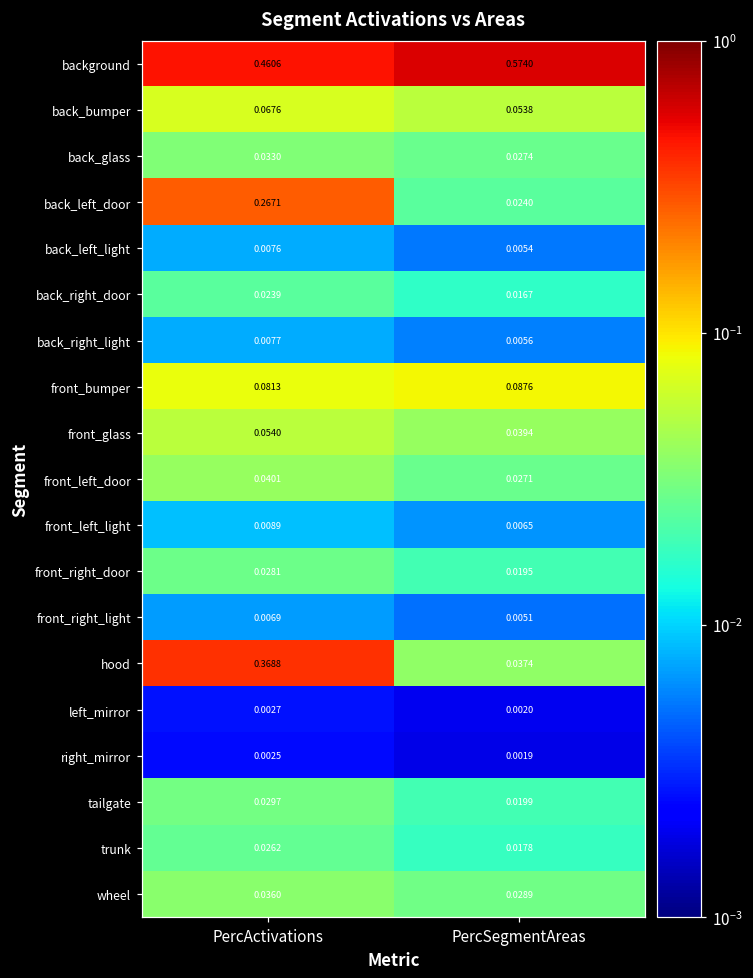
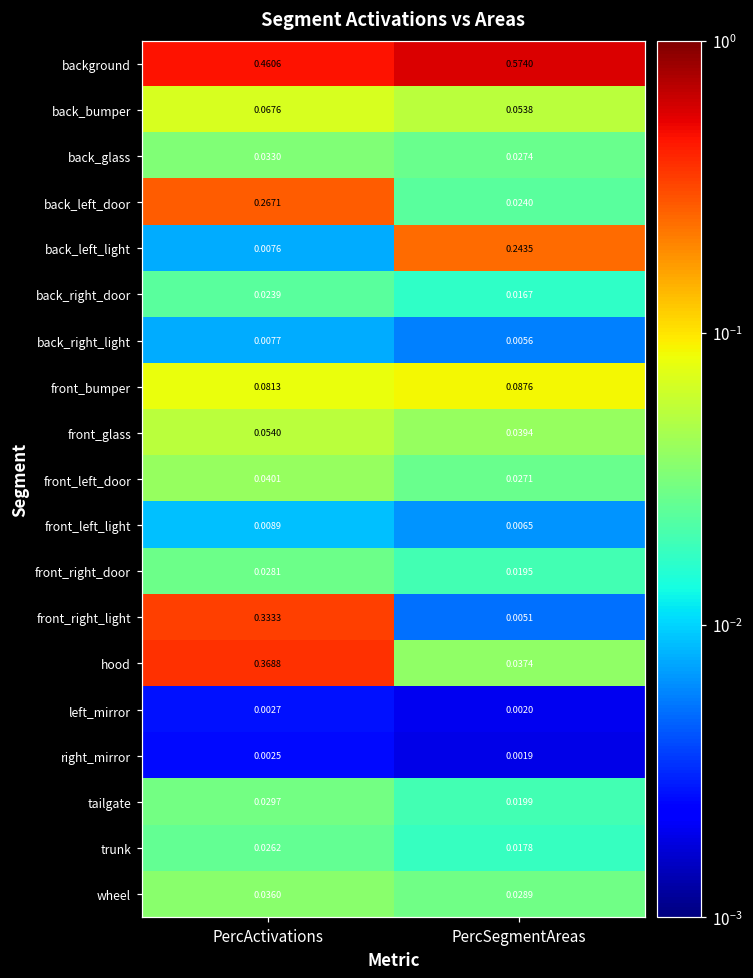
back_left_light, PercSegmentAreas: 0.0054 -> 0.2435
front_right_light, PercActivations: 0.0069 -> 0.3333
